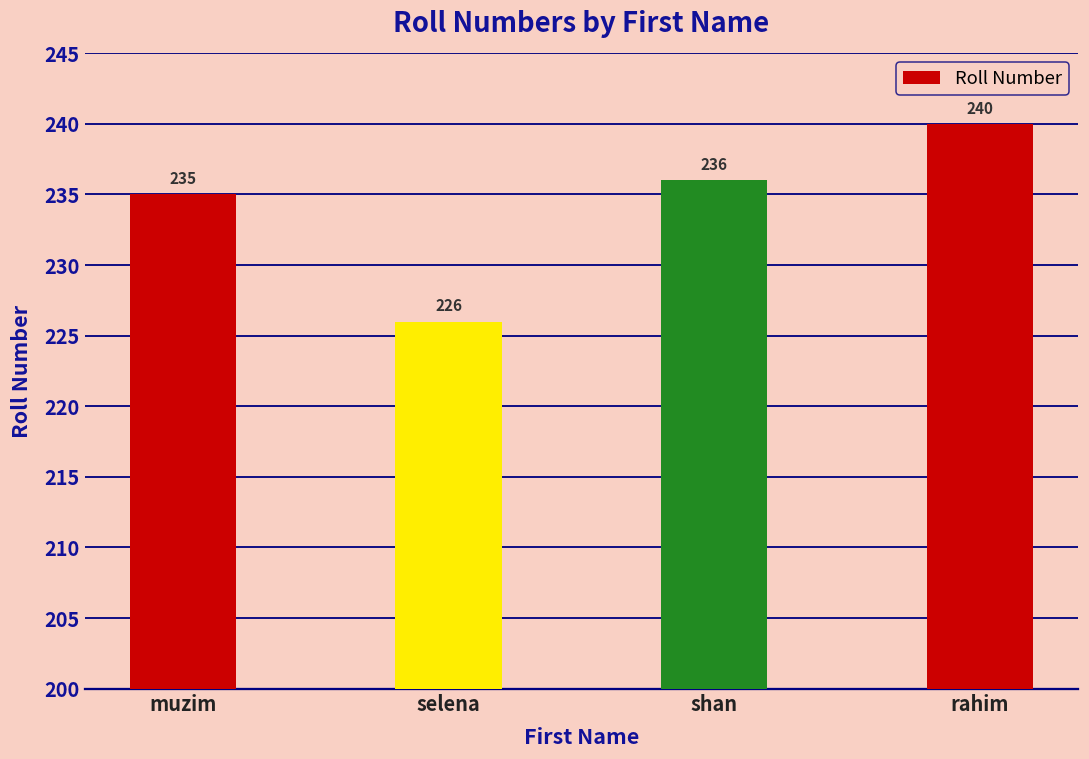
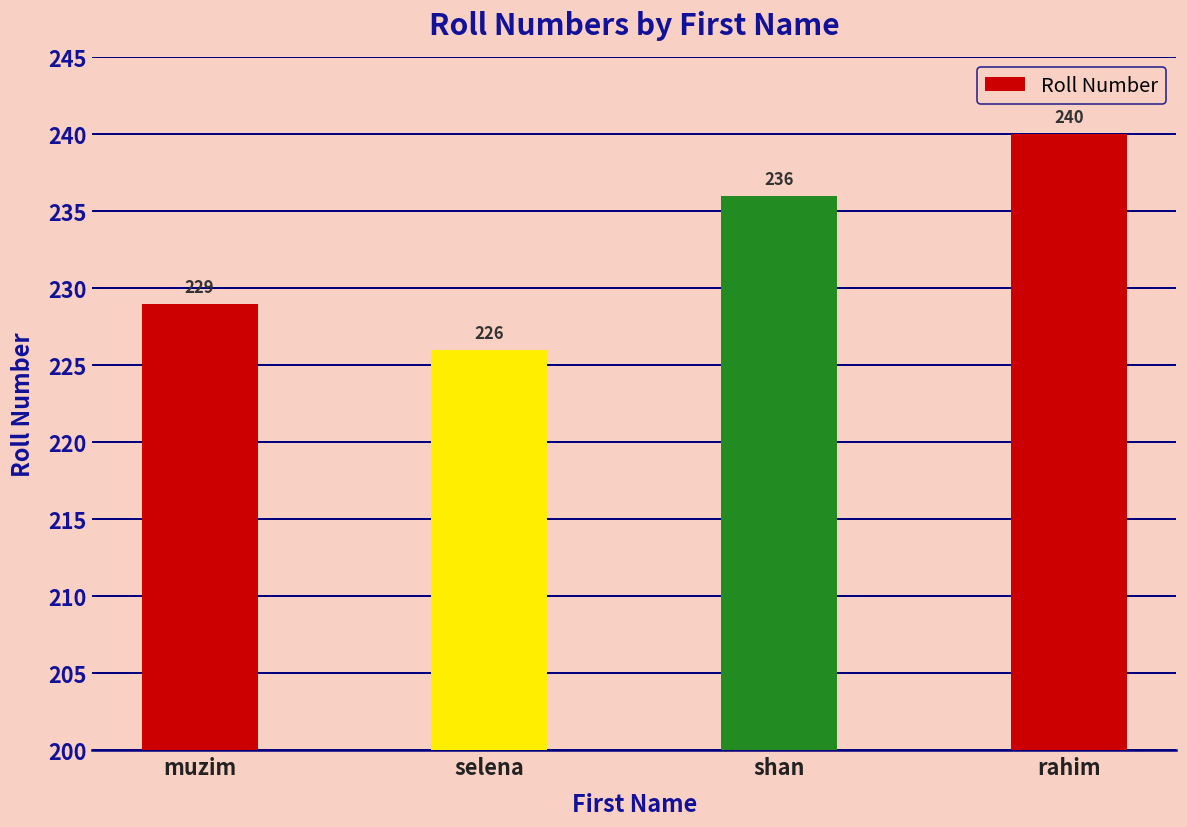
muzim: 235 -> 229
